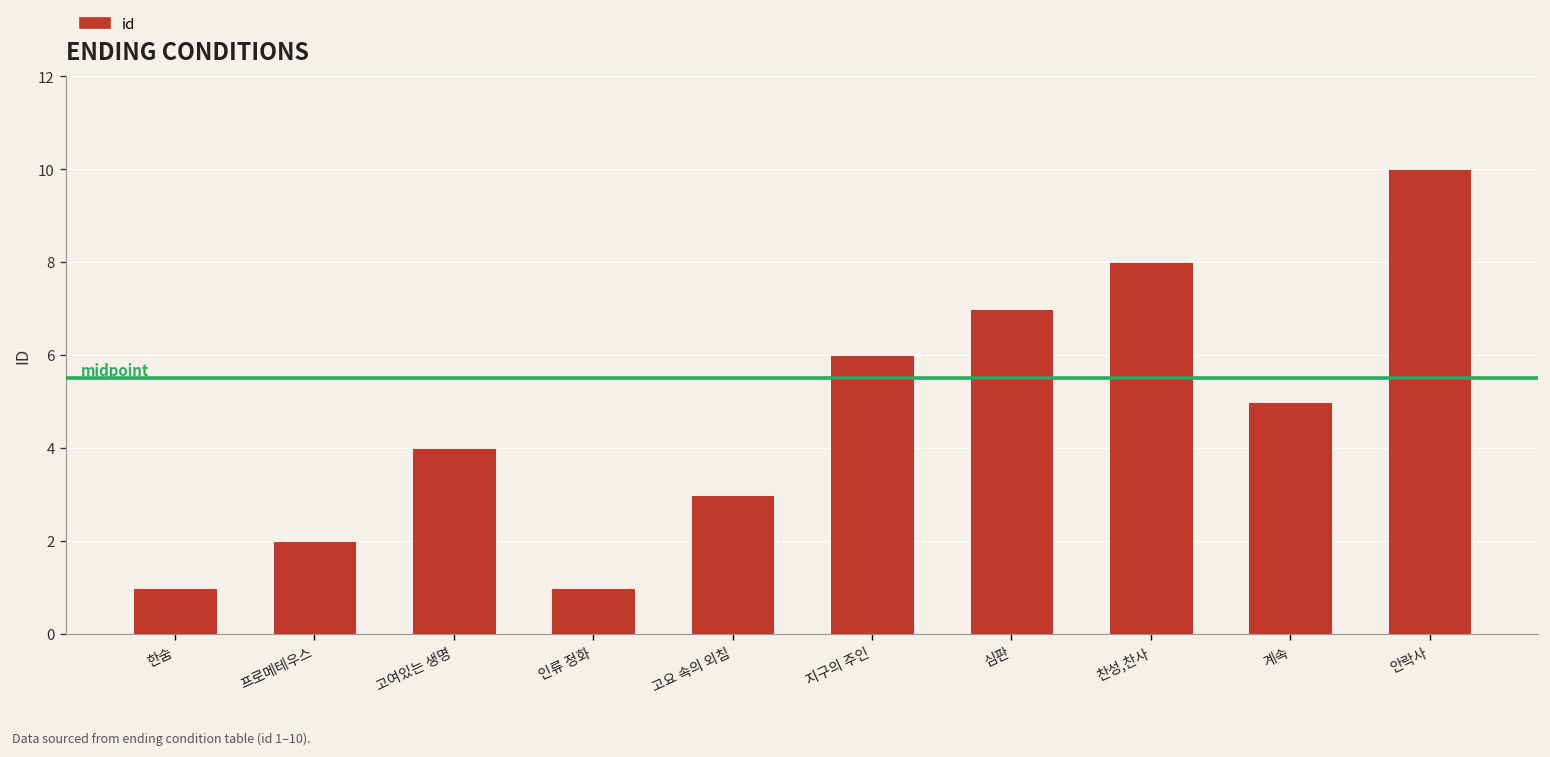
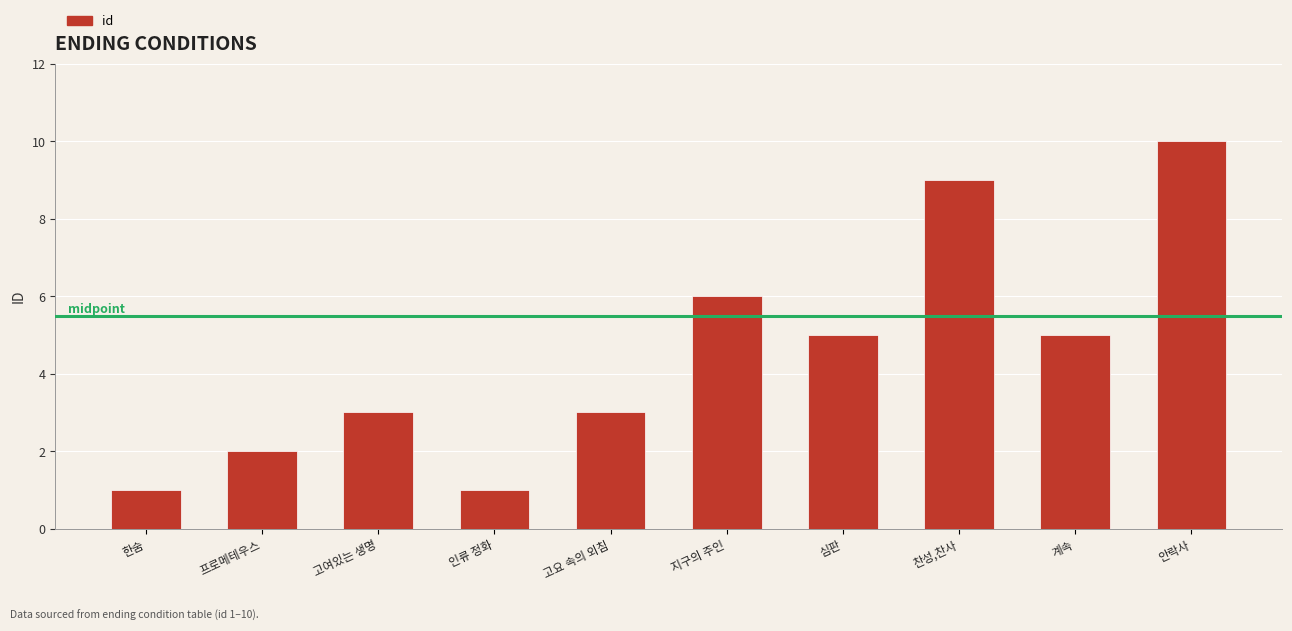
고여있는 생명: 4 -> 3
심판: 7 -> 5
찬성,찬사: 8 -> 9
